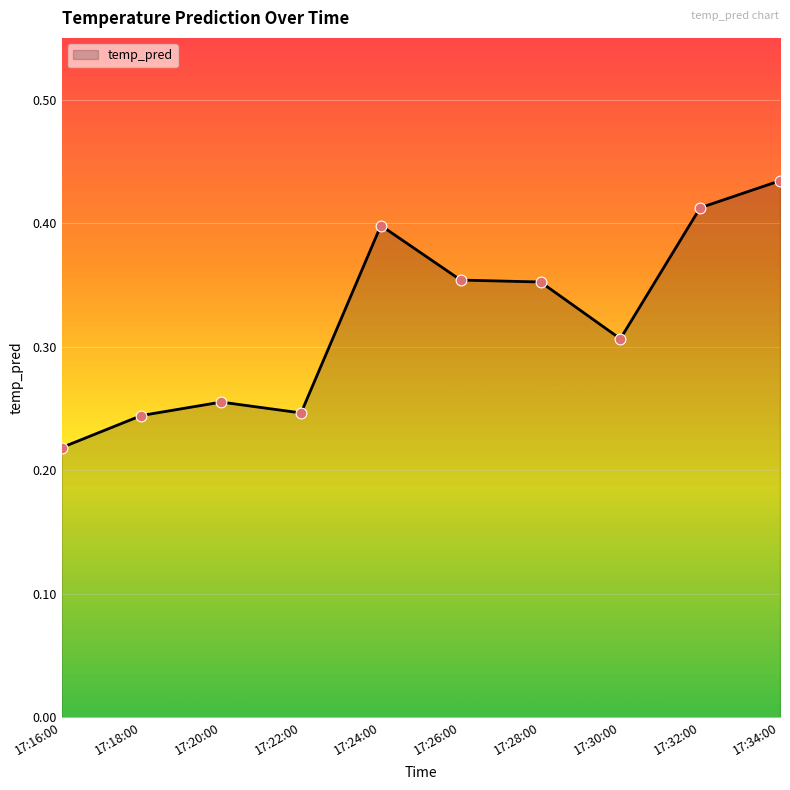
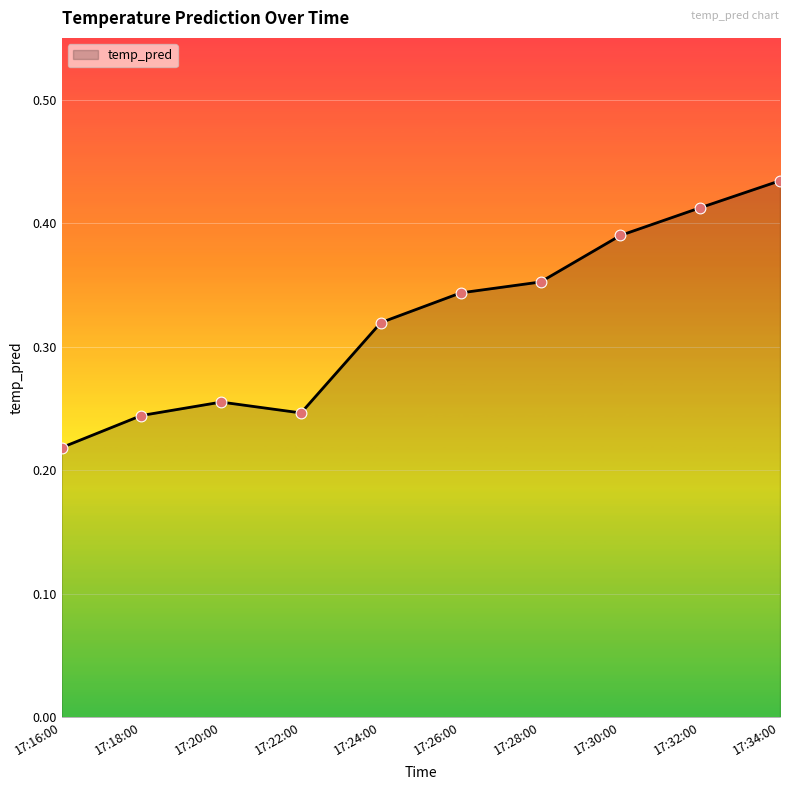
17:24:00: 0.398 -> 0.320
17:26:00: 0.354 -> 0.344
17:30:00: 0.306 -> 0.390
